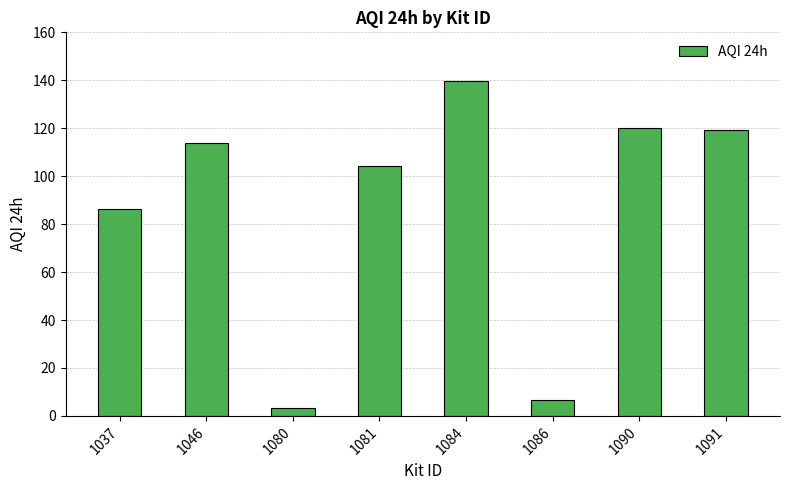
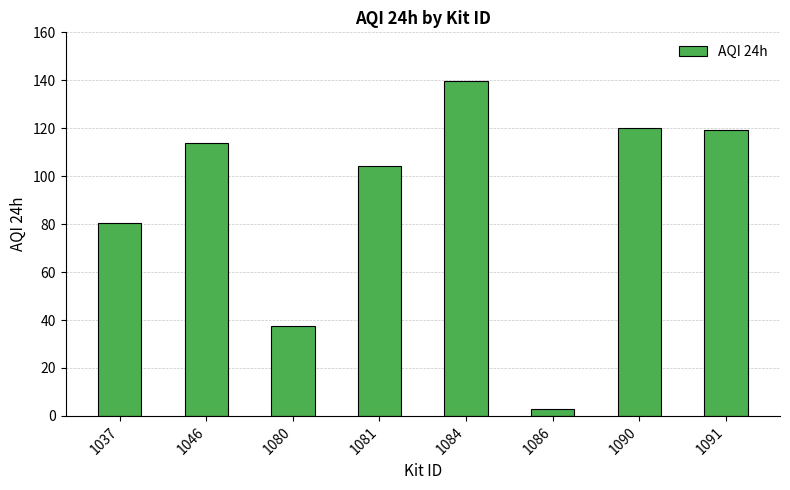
1037: 86 -> 81
1080: 3 -> 38
1086: 6 -> 3
